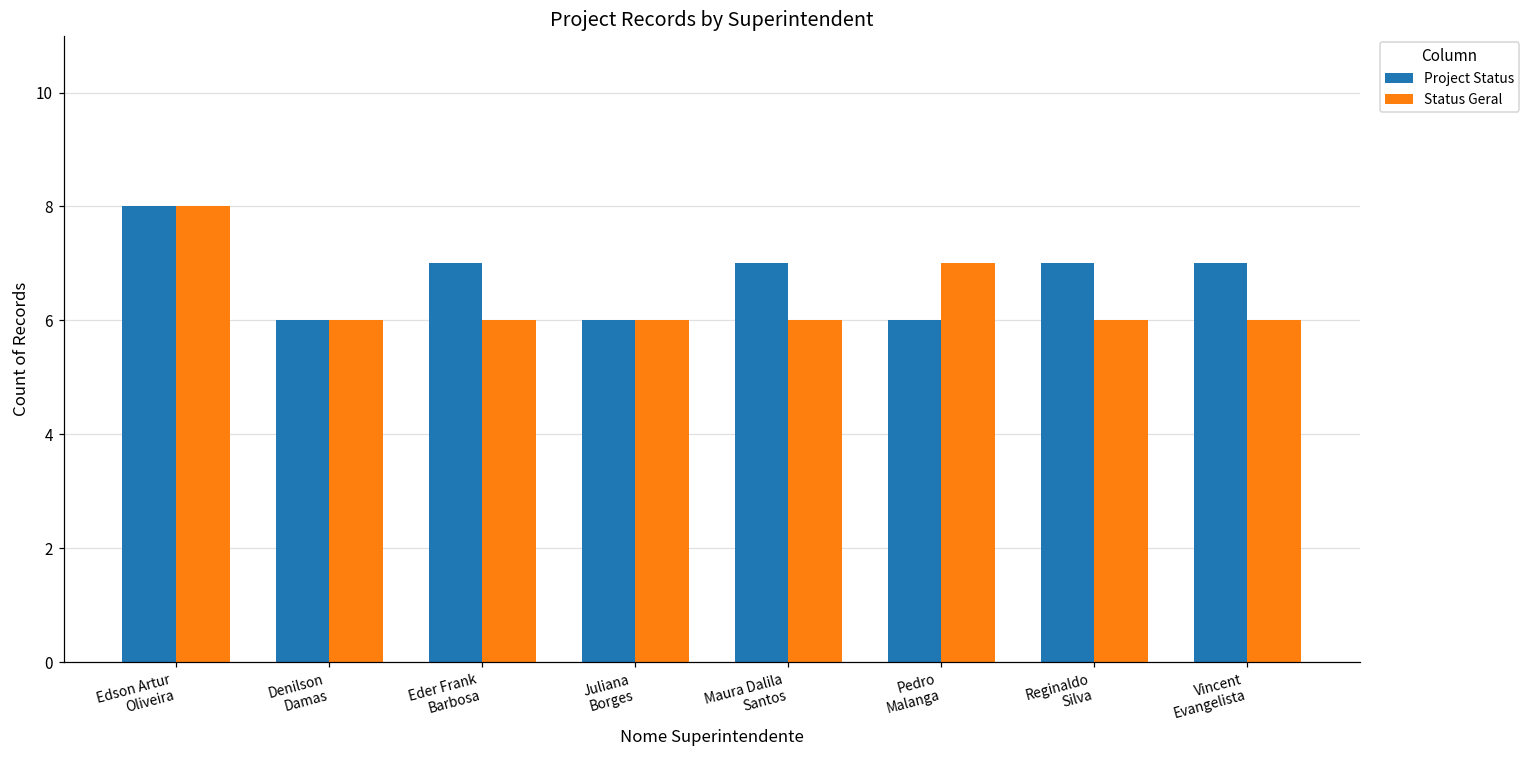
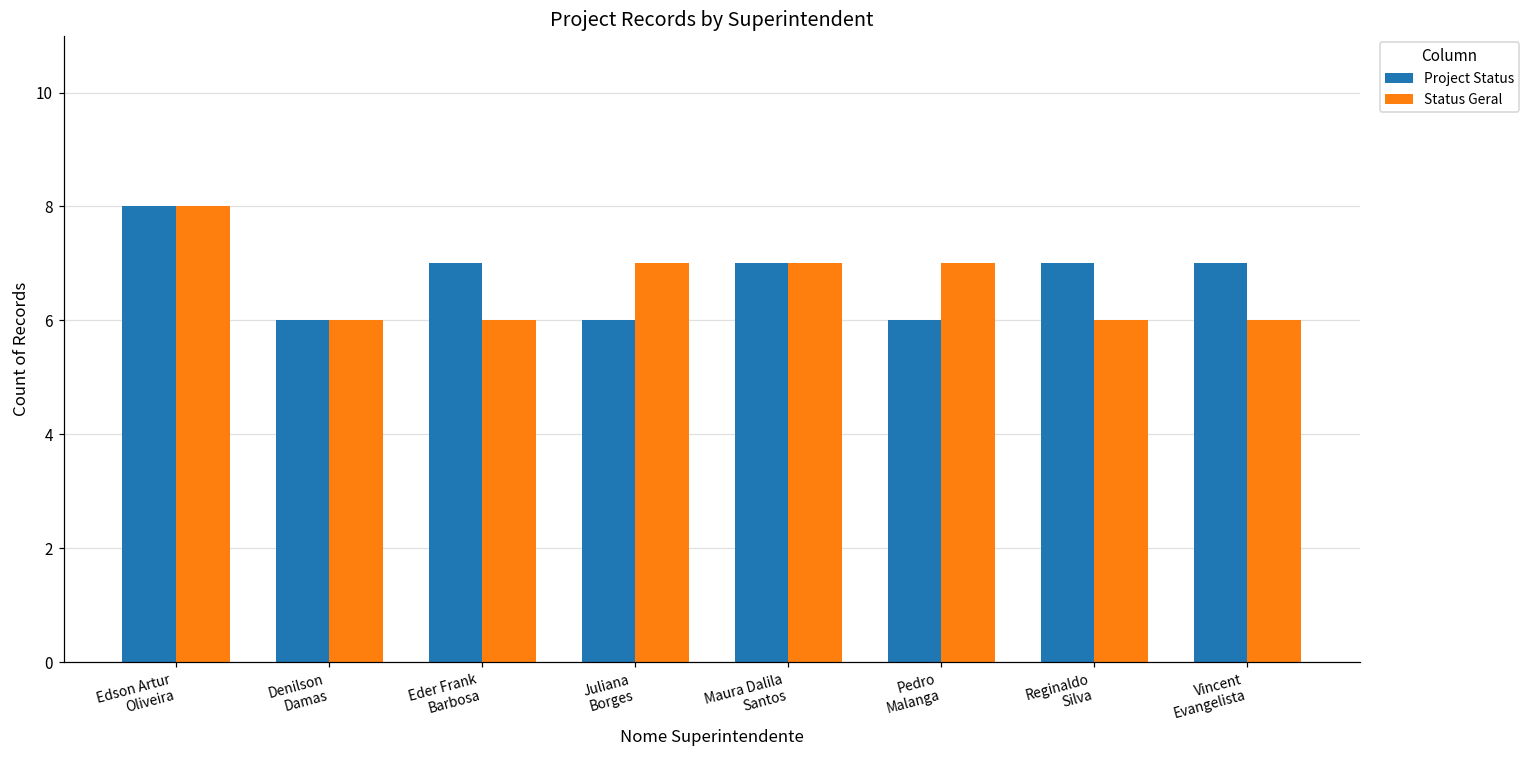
Status Geral, Juliana Borges: 6 -> 7
Status Geral, Maura Dalila Santos: 6 -> 7
